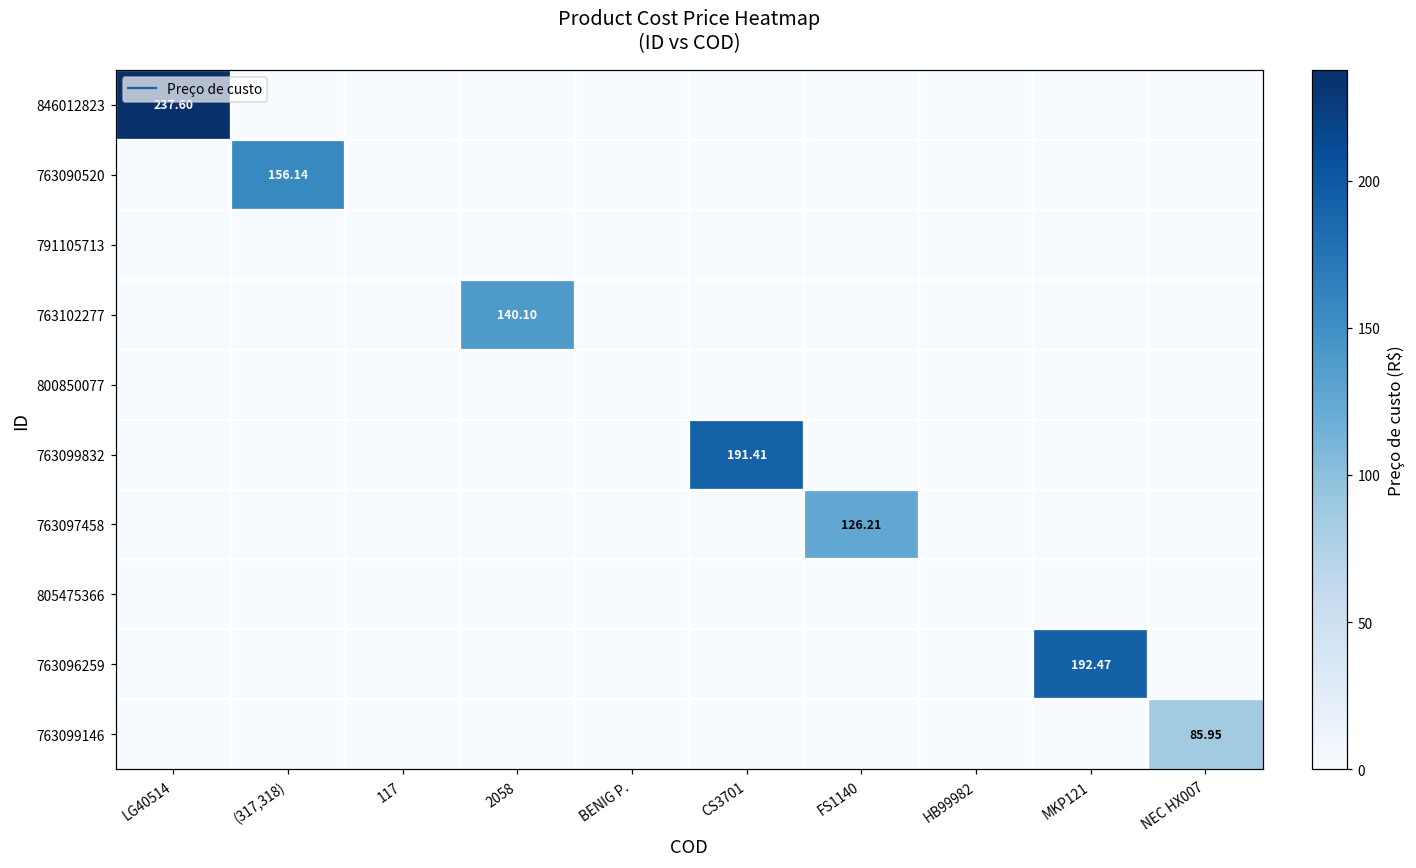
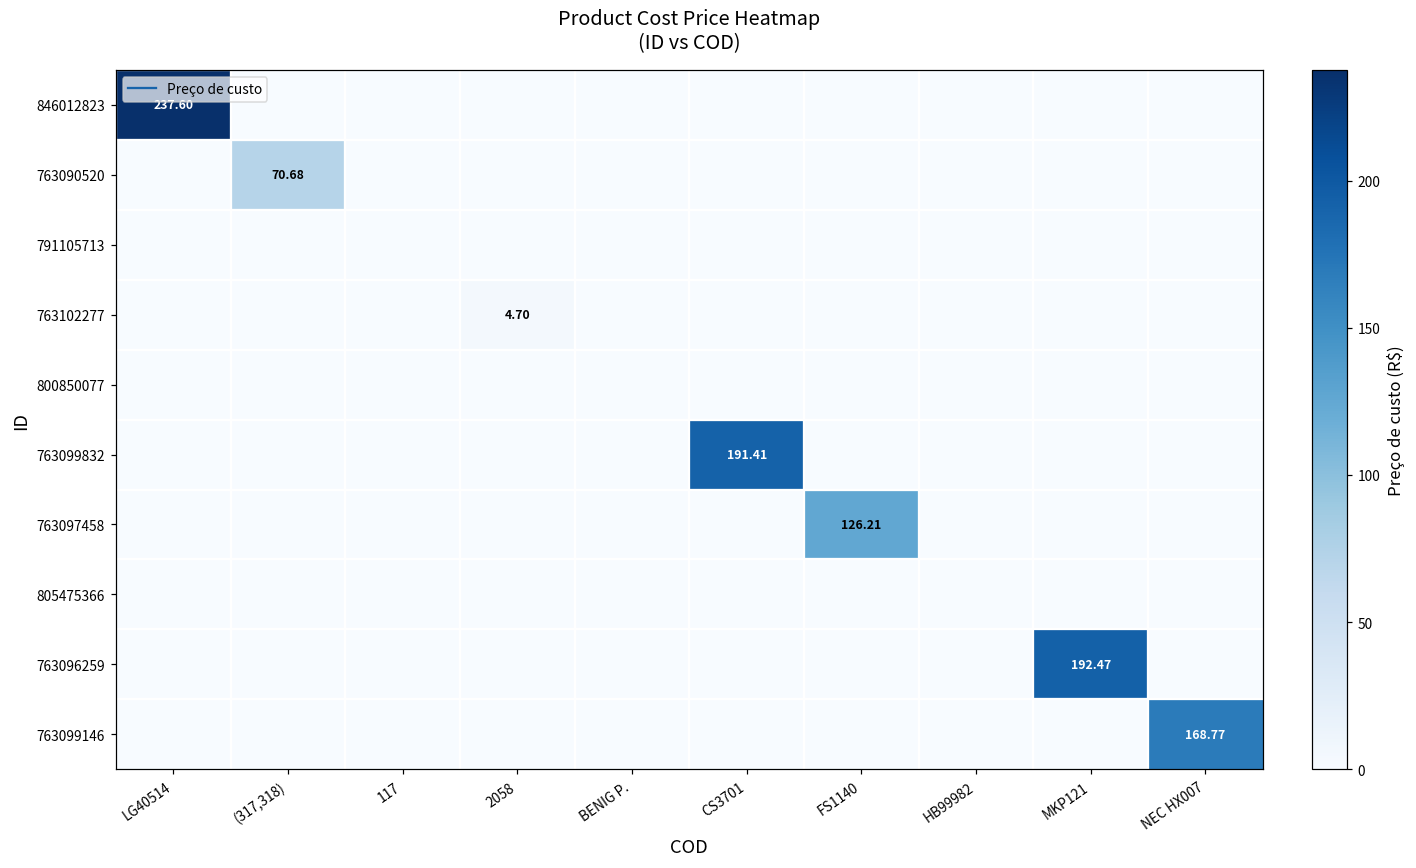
763090520, (317,318): 156.14 -> 70.68
763102277, 2058: 140.10 -> 4.70
763099146, NEC HX007: 85.95 -> 168.77
